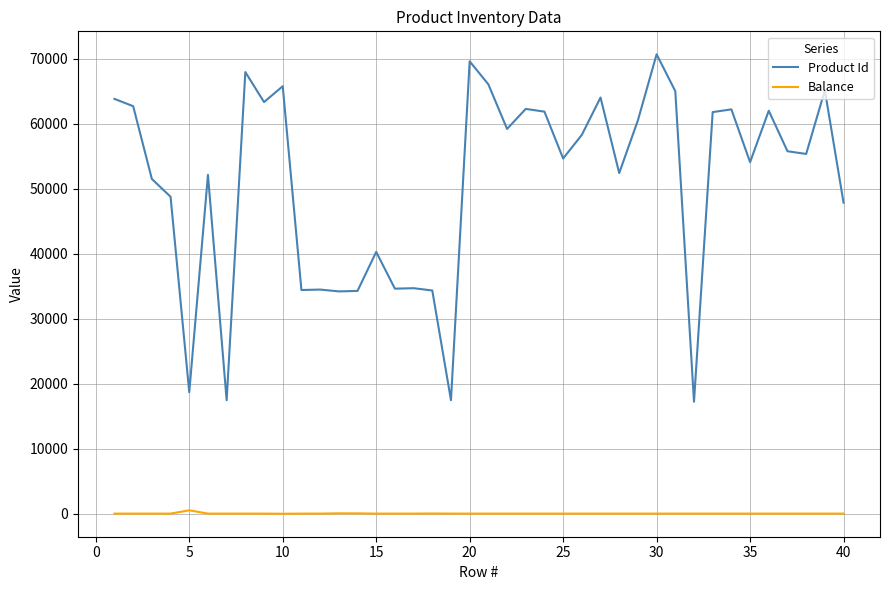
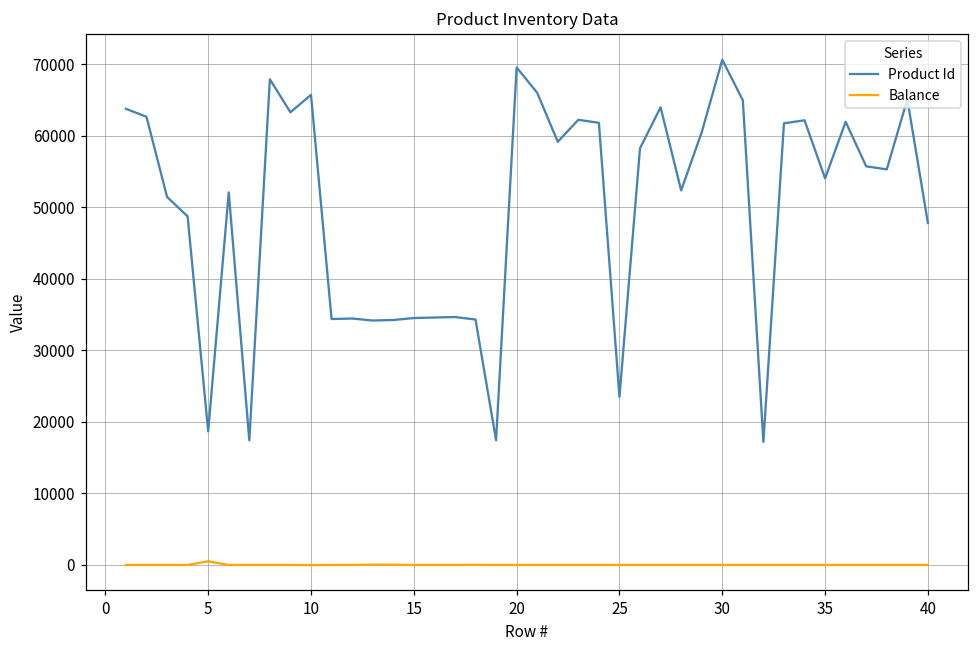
Product Id, 15: 40000 -> 35000
Product Id, 25: 55000 -> 24000
